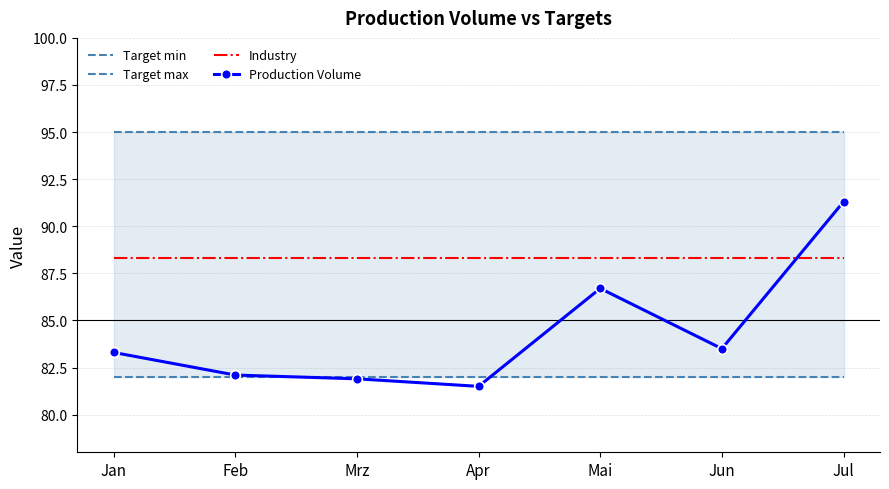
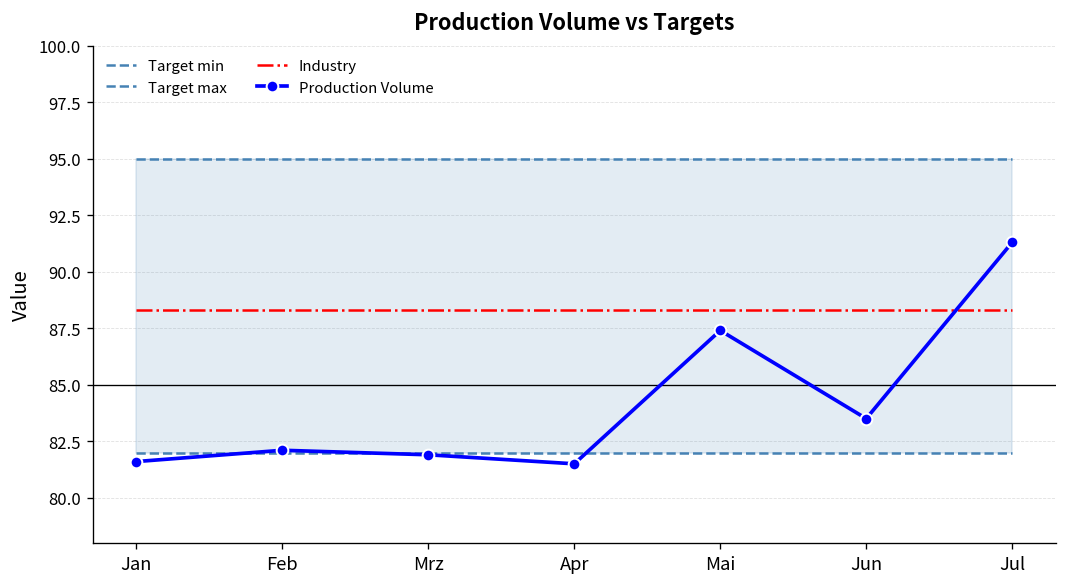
Production Volume, Jan: 83.3 -> 81.6
Production Volume, Mai: 86.7 -> 87.4
